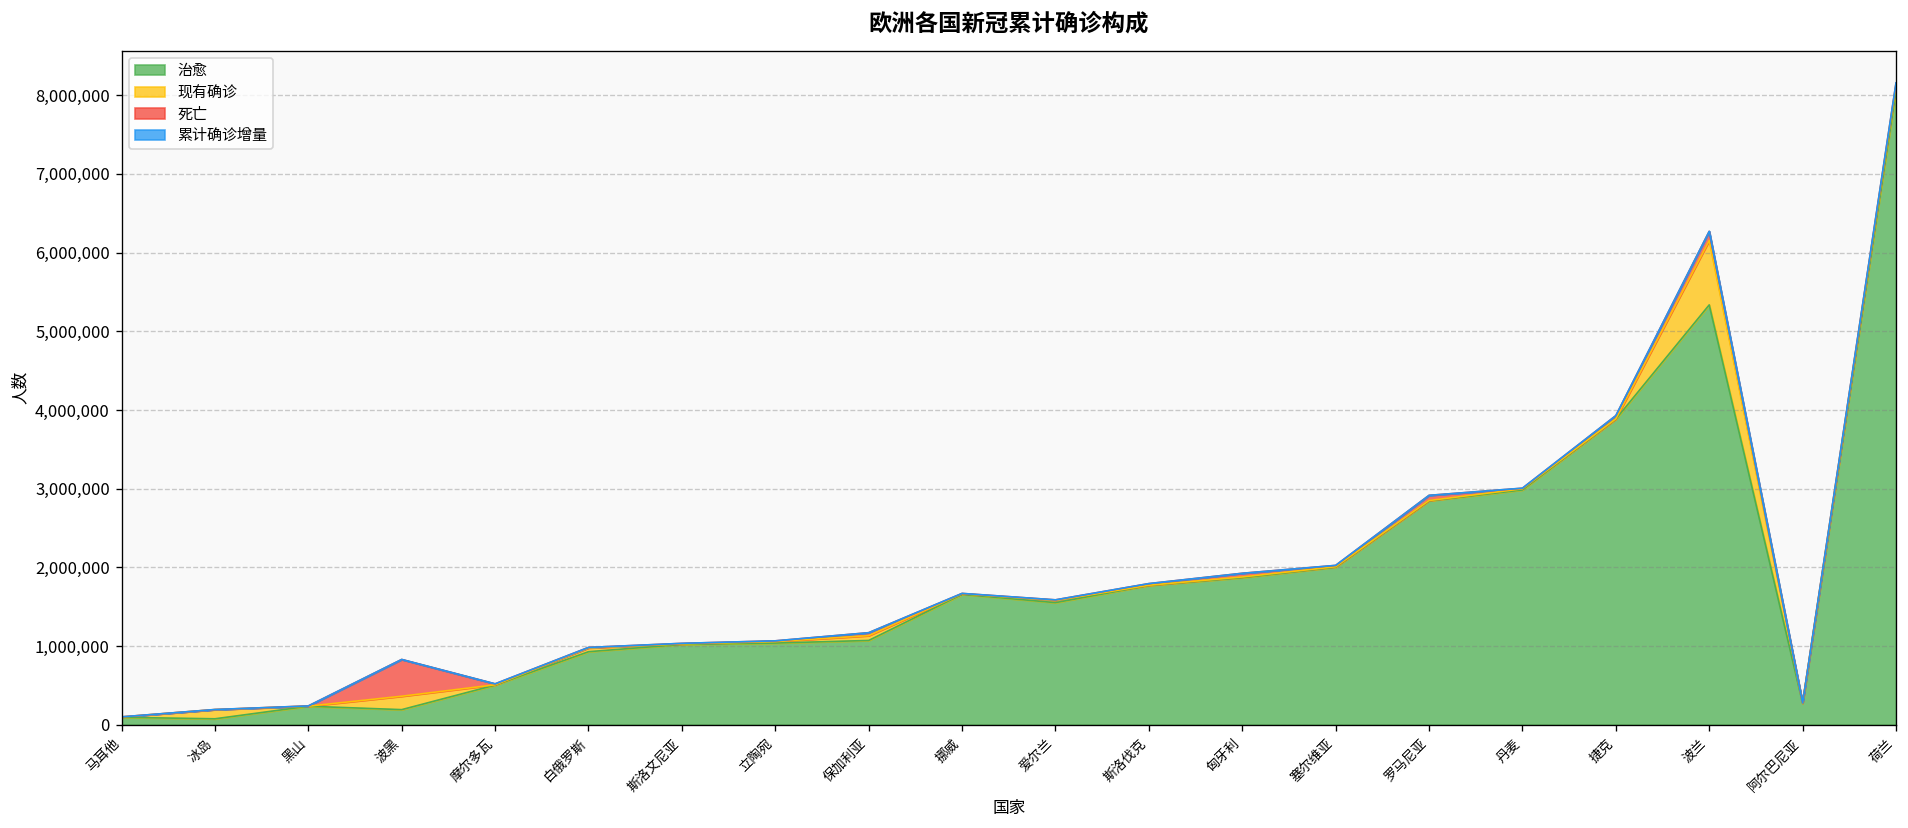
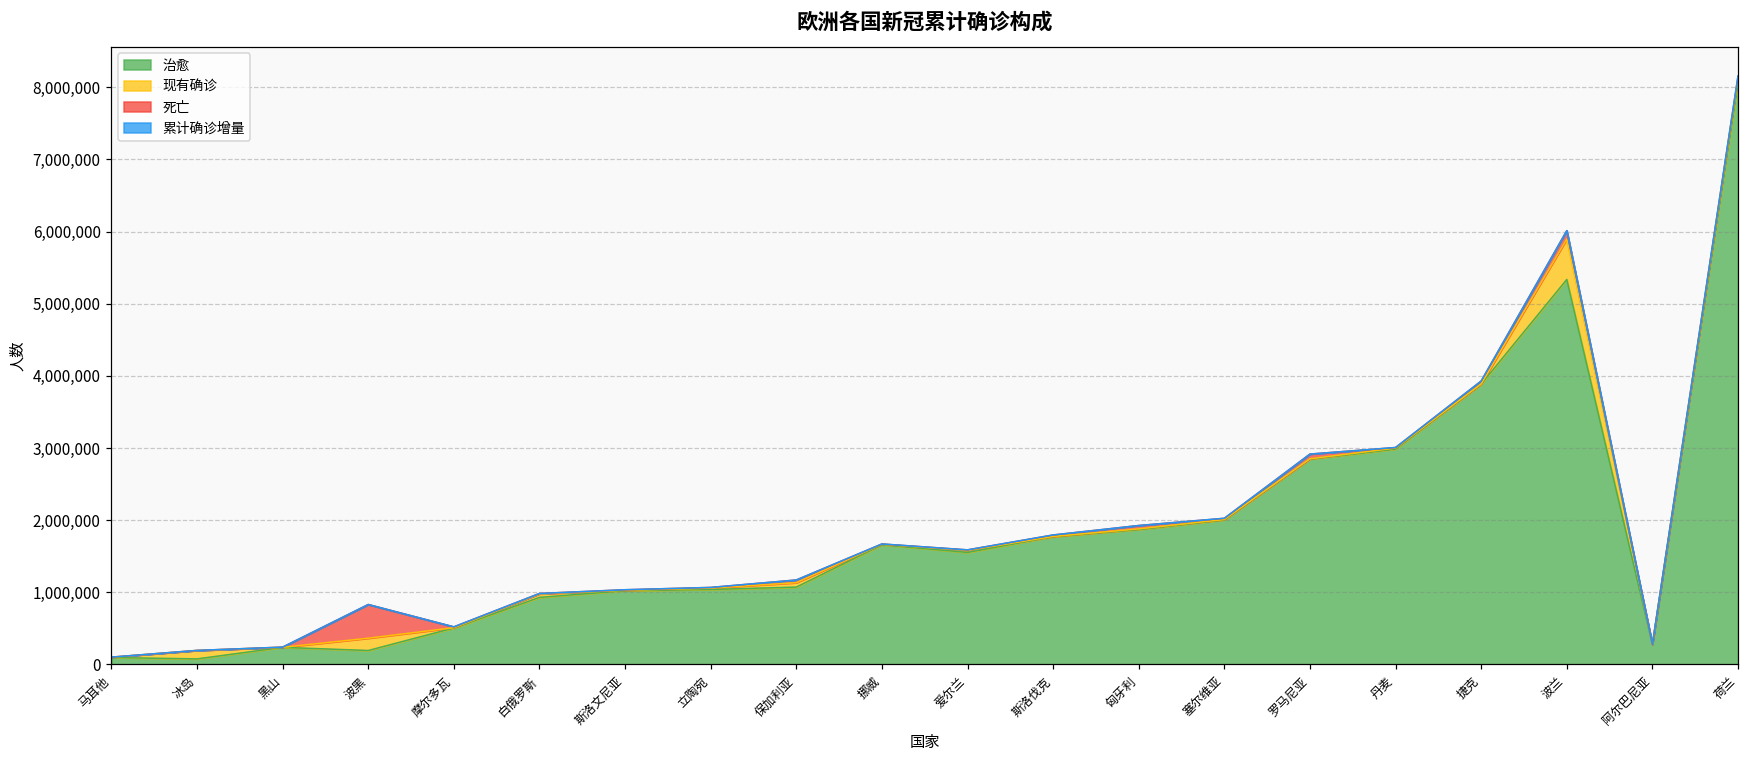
现有确诊, 波兰: 800,000 -> 600,000
